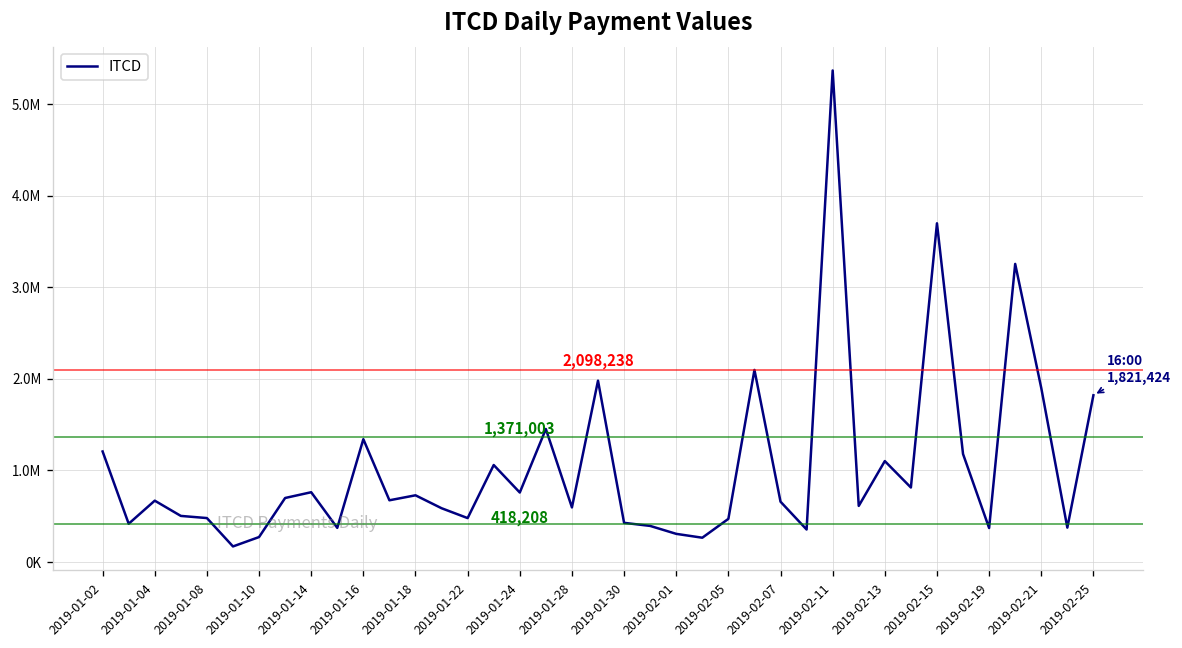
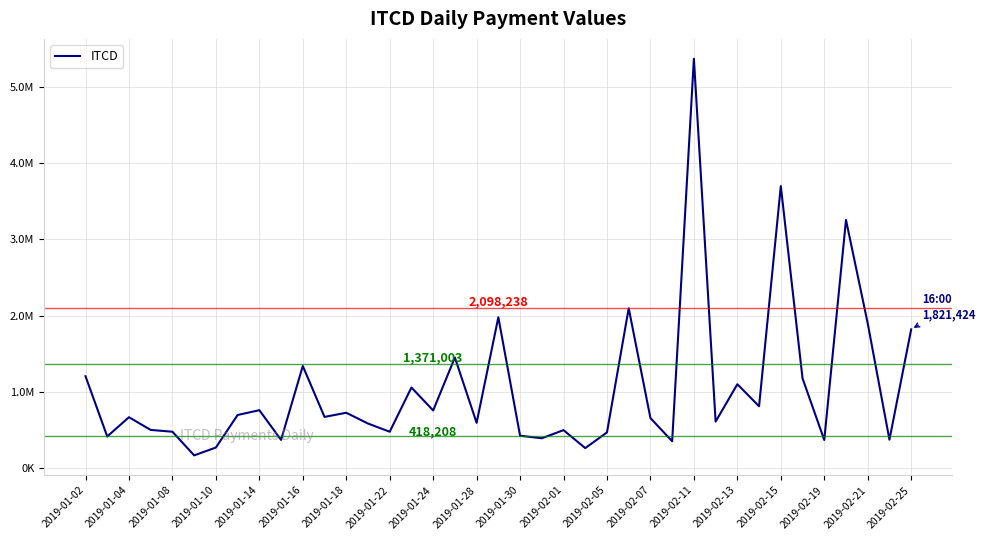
2019-02-01: 300000 -> 500000
